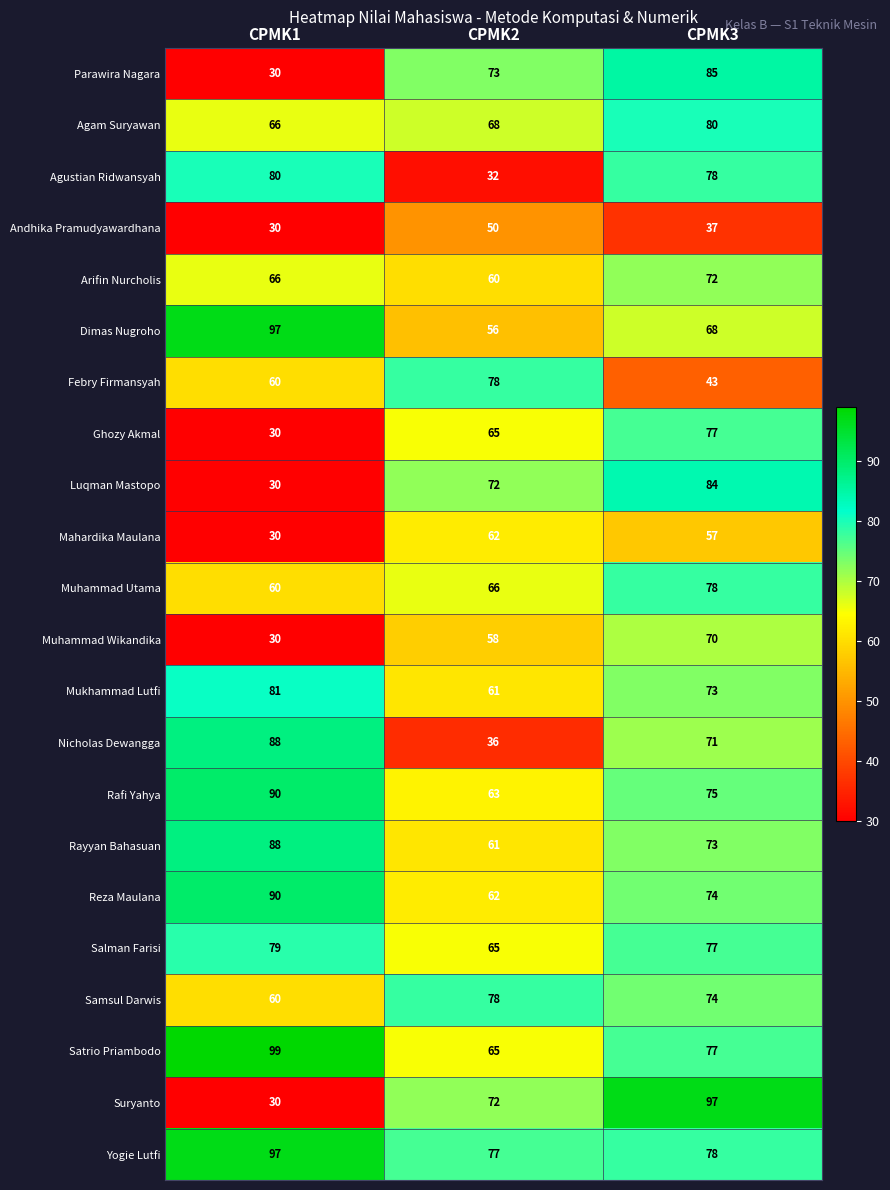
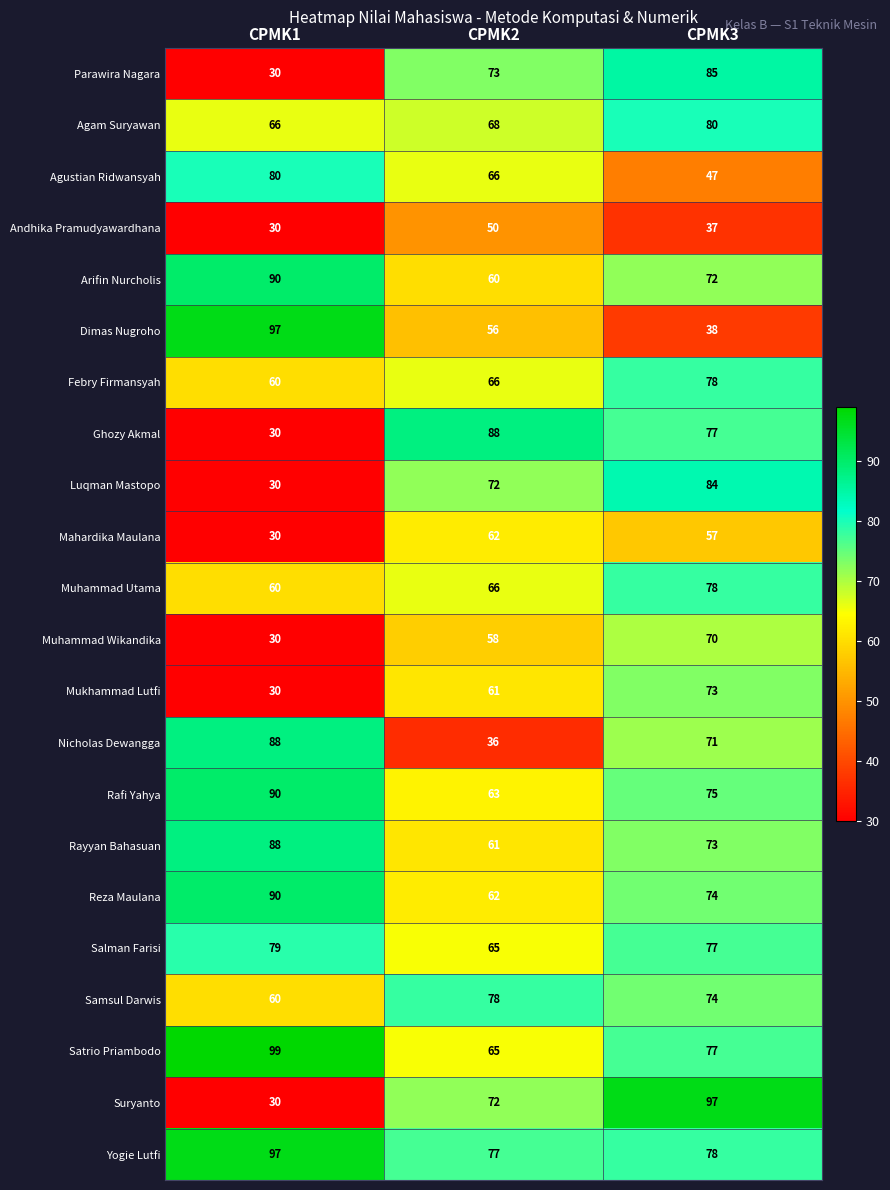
Agustian Ridwansyah, CPMK2: 32 -> 66
Agustian Ridwansyah, CPMK3: 78 -> 47
Arifin Nurcholis, CPMK1: 66 -> 90
Dimas Nugroho, CPMK3: 68 -> 38
Febry Firmansyah, CPMK2: 78 -> 66
Febry Firmansyah, CPMK3: 43 -> 78
Ghozy Akmal, CPMK2: 65 -> 88
Mukhammad Lutfi, CPMK1: 81 -> 30
